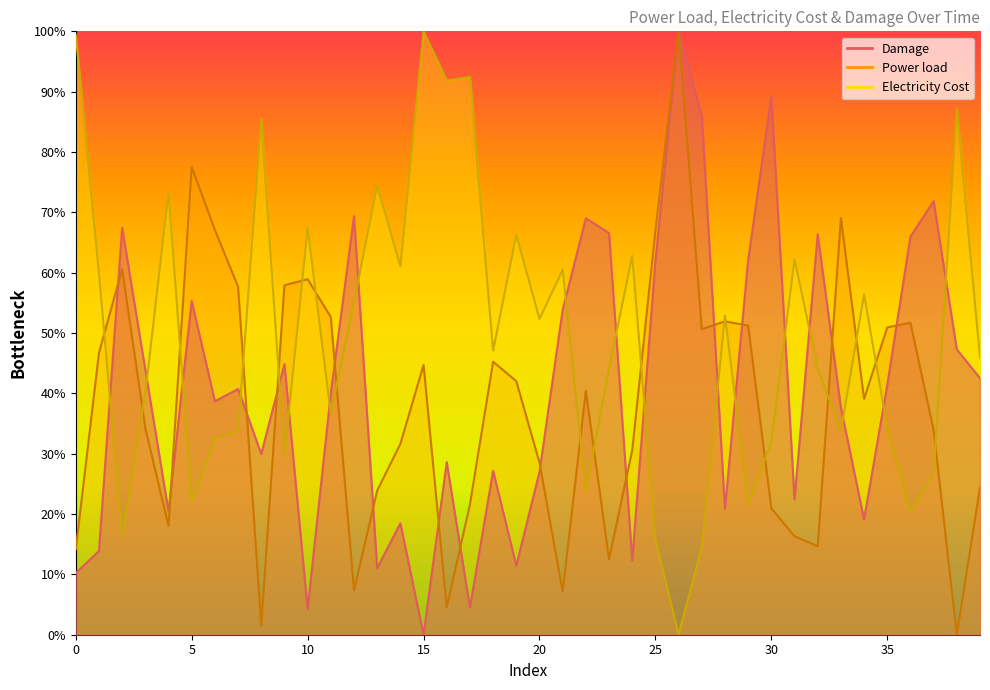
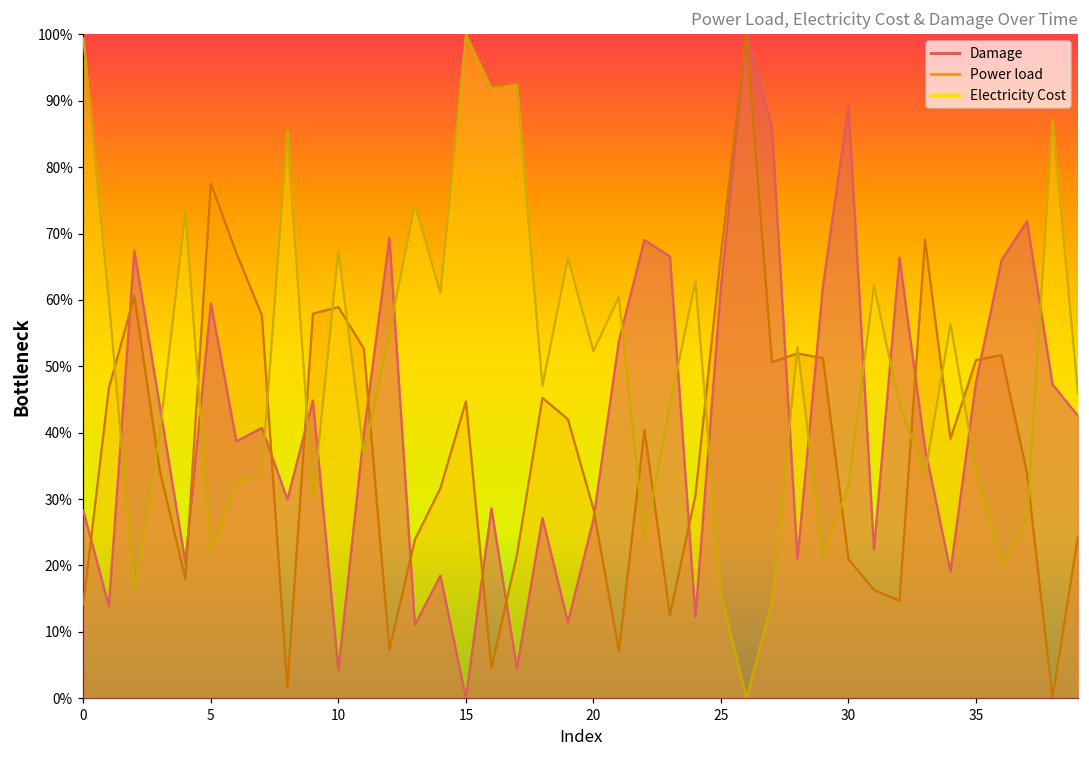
Damage, 0: 10% -> 28%
Damage, 5: 55% -> 60%
Damage, 35: 41% -> 48%
